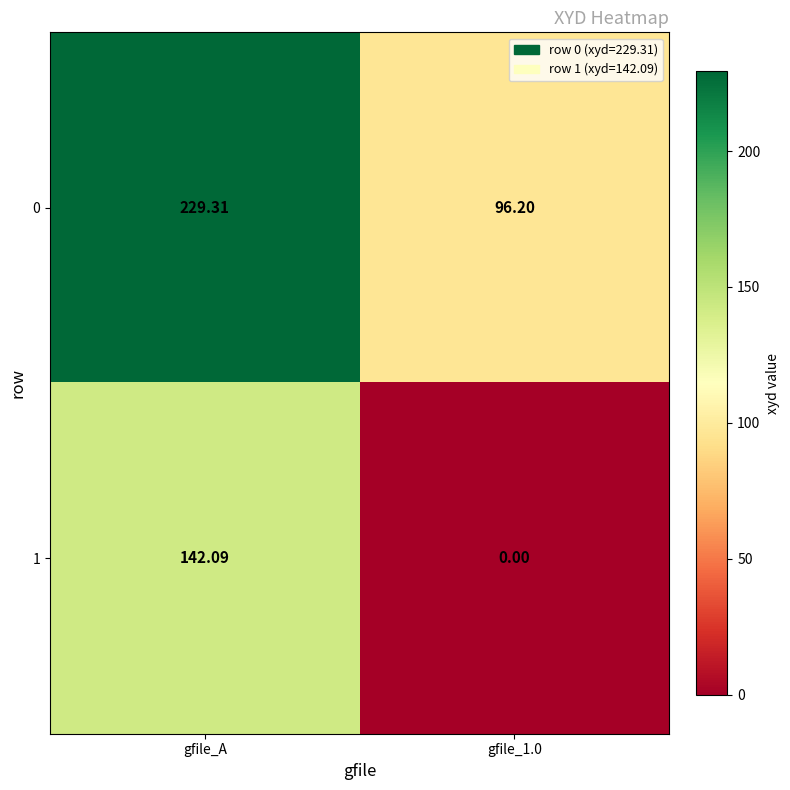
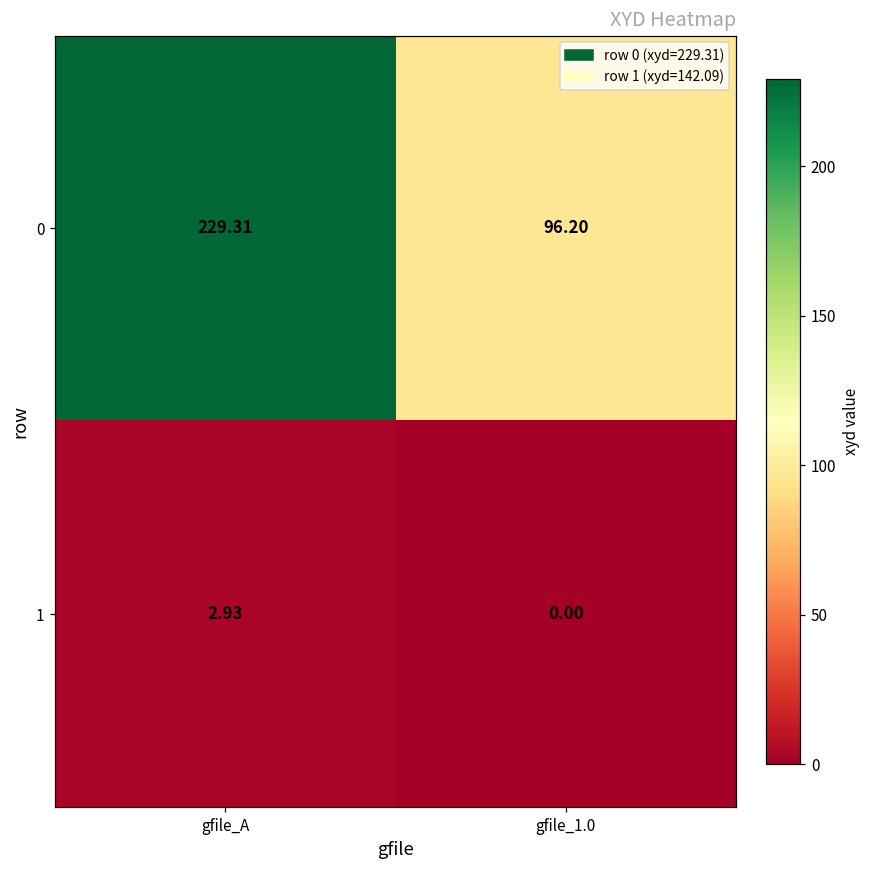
1, gfile_A: 142.09 -> 2.93
